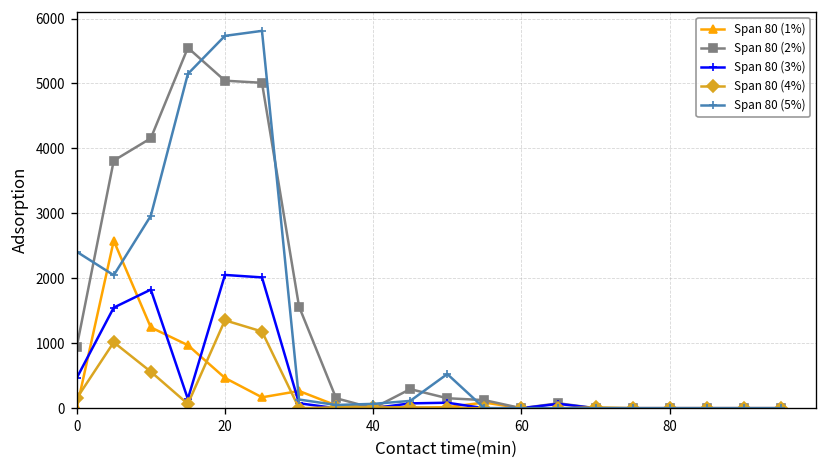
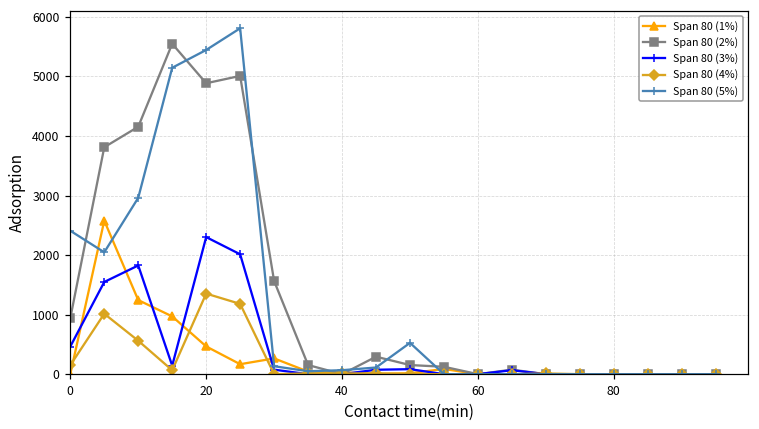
Span 80 (2%), 20: 5000 -> 4900
Span 80 (3%), 20: 2100 -> 2300
Span 80 (5%), 20: 5700 -> 5400
